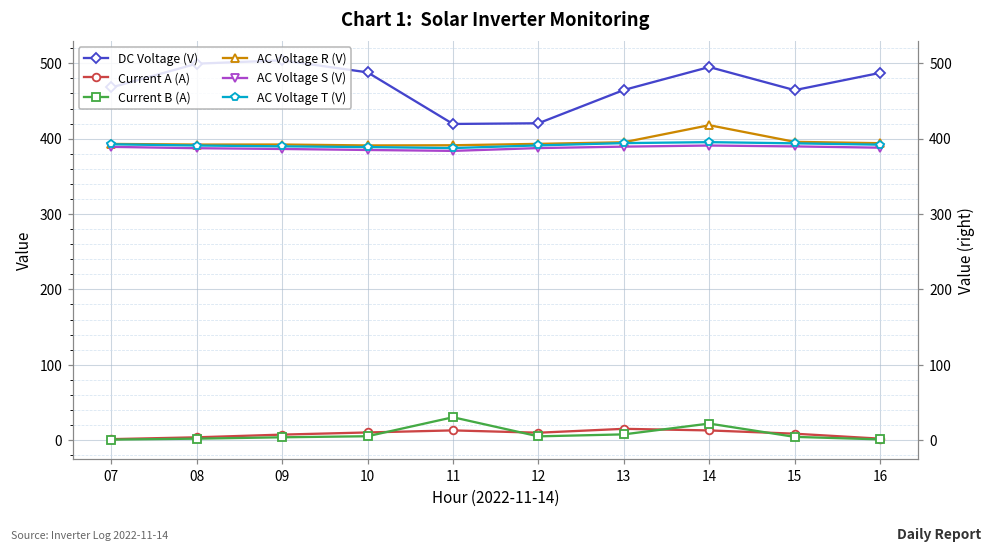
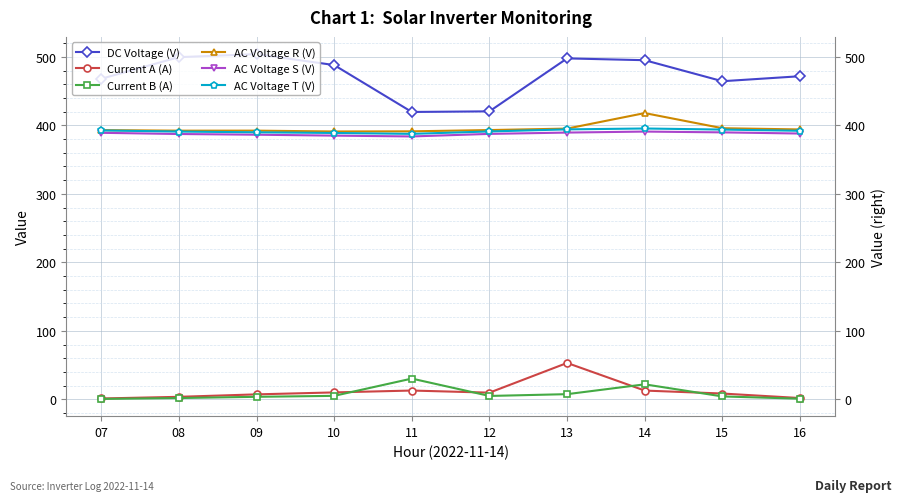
DC Voltage (V), 13: 460 -> 500
Current A (A), 13: 10 -> 50
DC Voltage (V), 16: 490 -> 470
